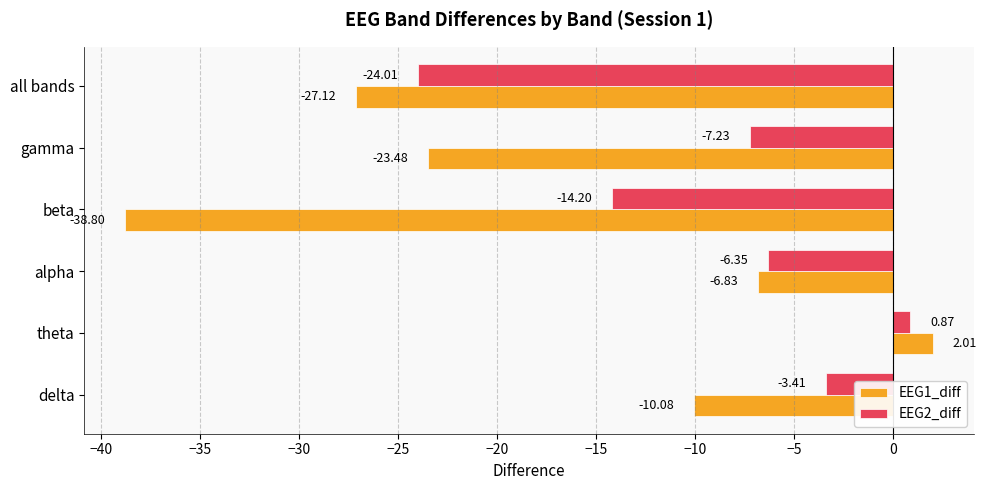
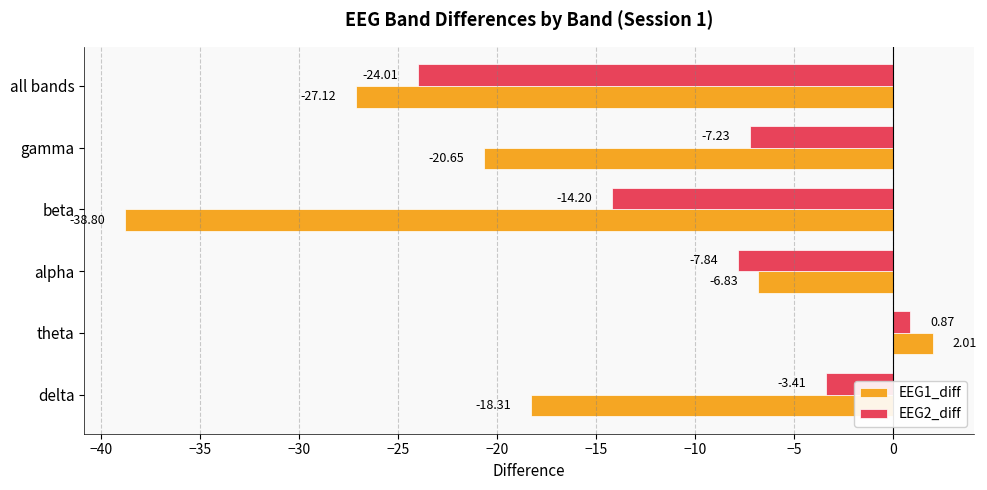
EEG1_diff, gamma: -23.48 -> -20.65
EEG2_diff, alpha: -6.35 -> -7.84
EEG1_diff, delta: -10.08 -> -18.31
